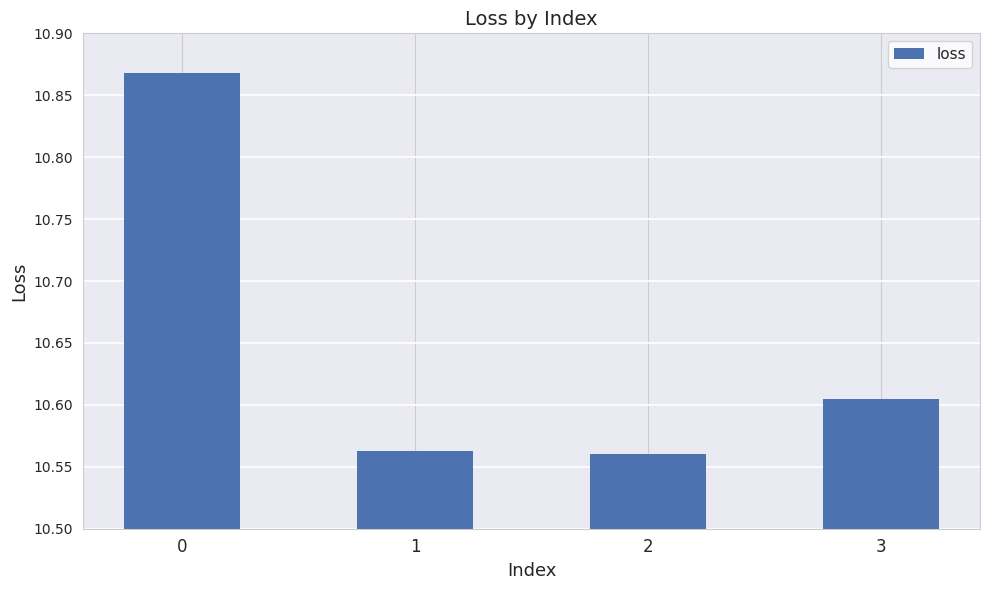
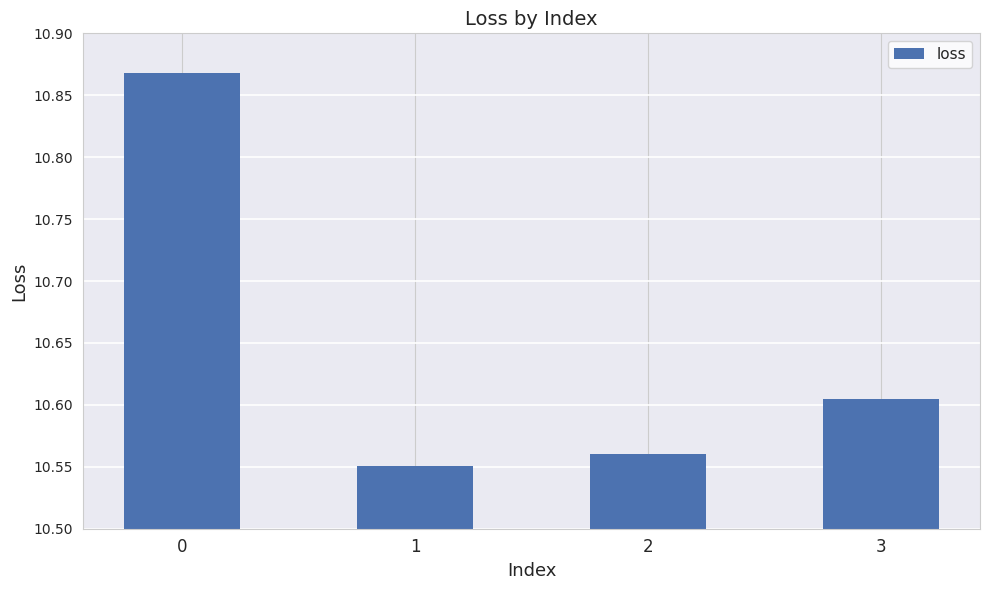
1: 10.563 -> 10.550
